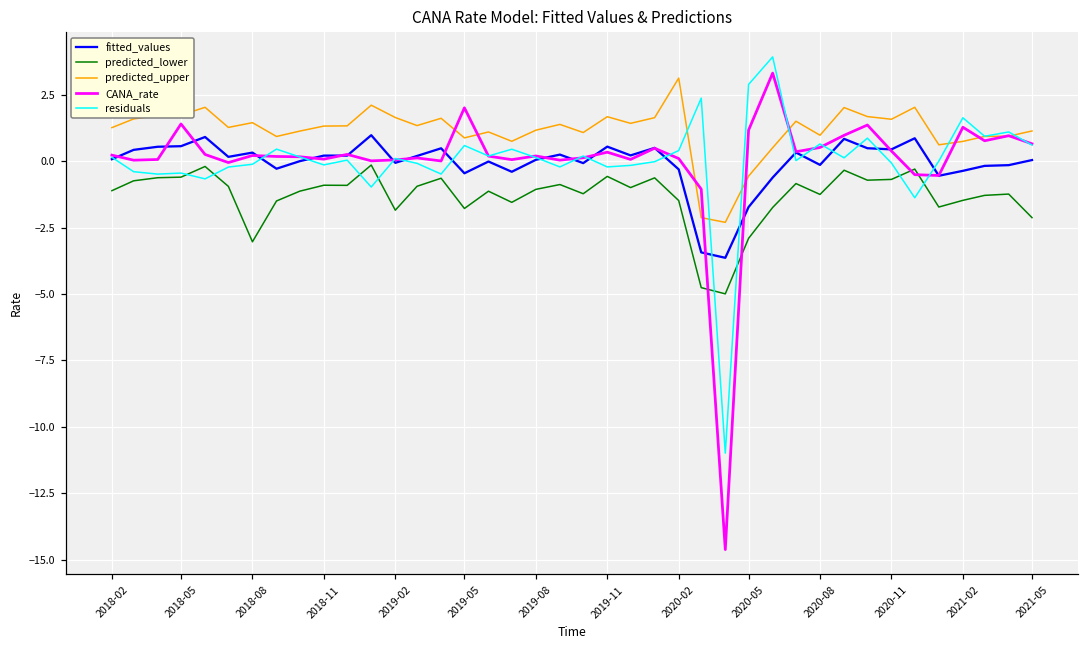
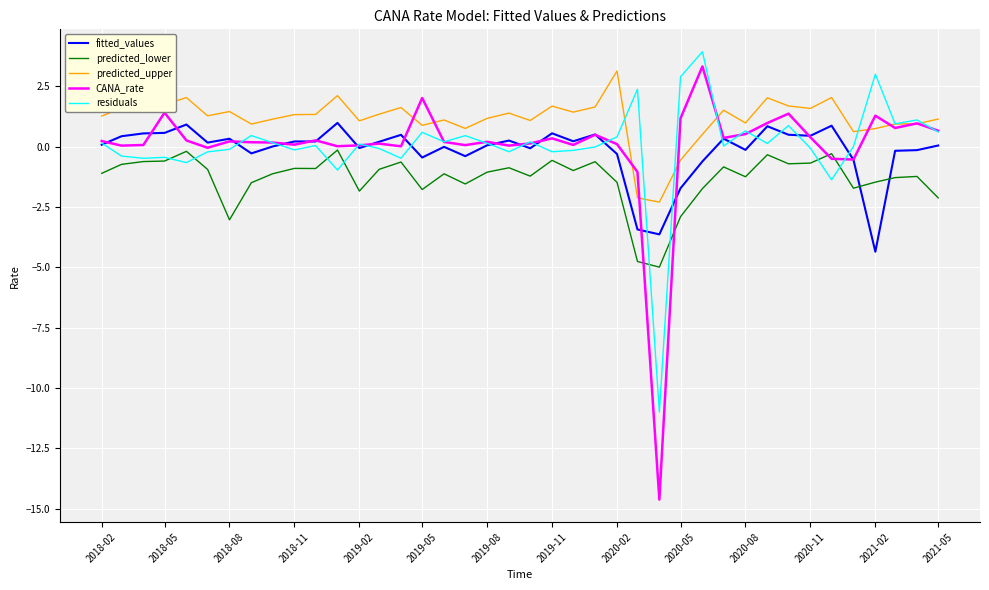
predicted_upper, 2019-02: 1.7 -> 1.1
fitted_values, 2021-02: -0.4 -> -4.4
residuals, 2021-02: 1.6 -> 3.0
